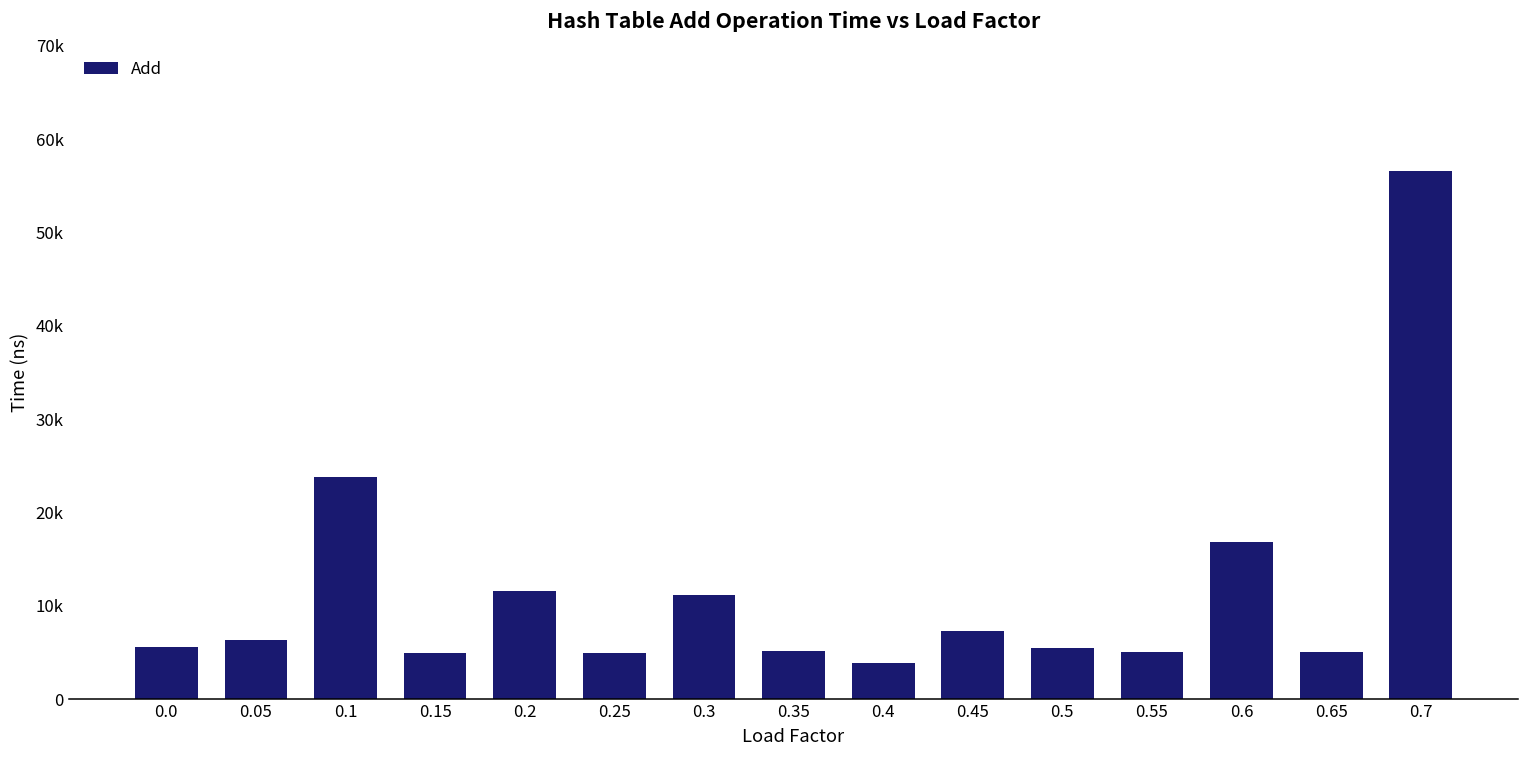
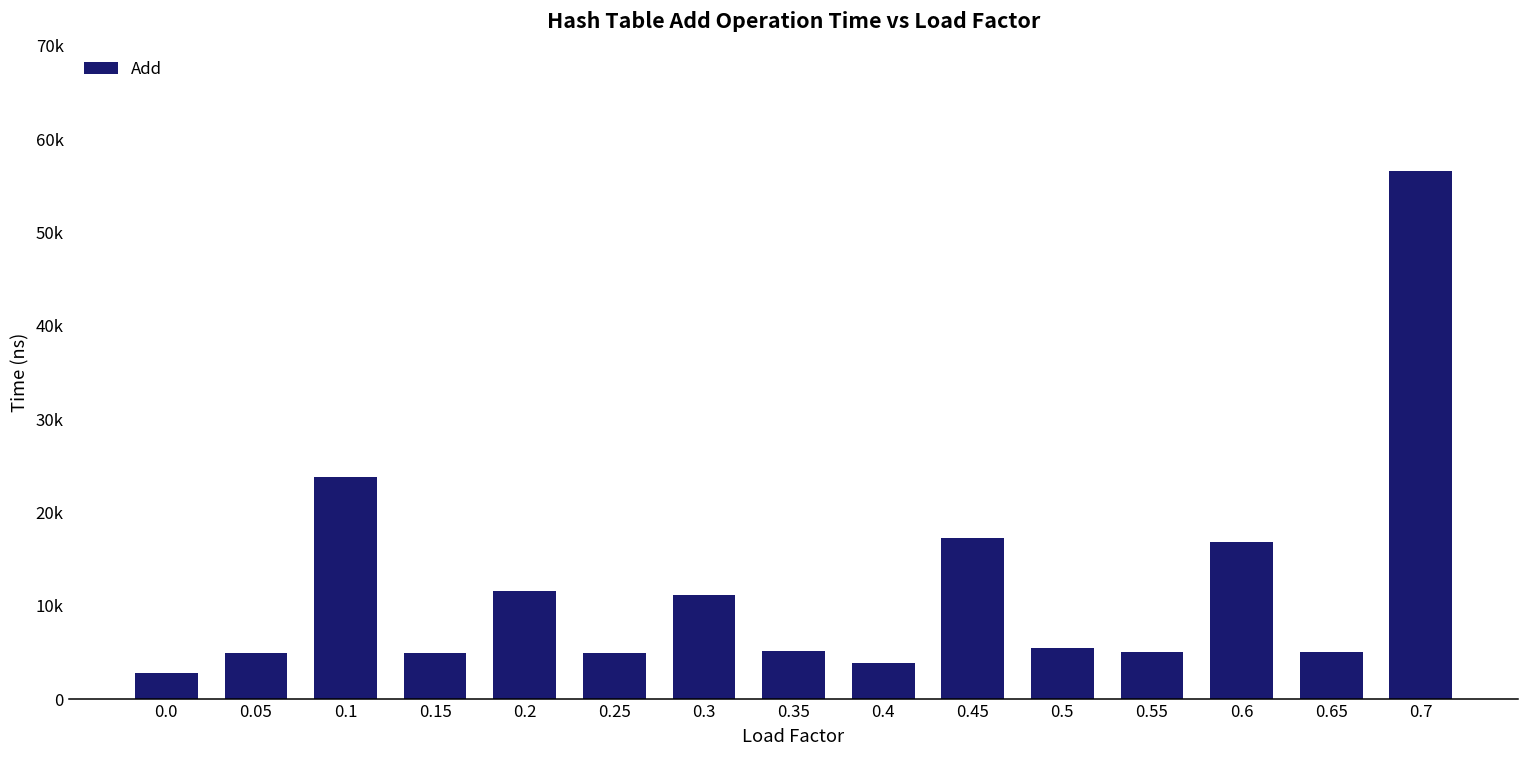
0.0: 6000 -> 3000
0.05: 6000 -> 5000
0.45: 7000 -> 17000
